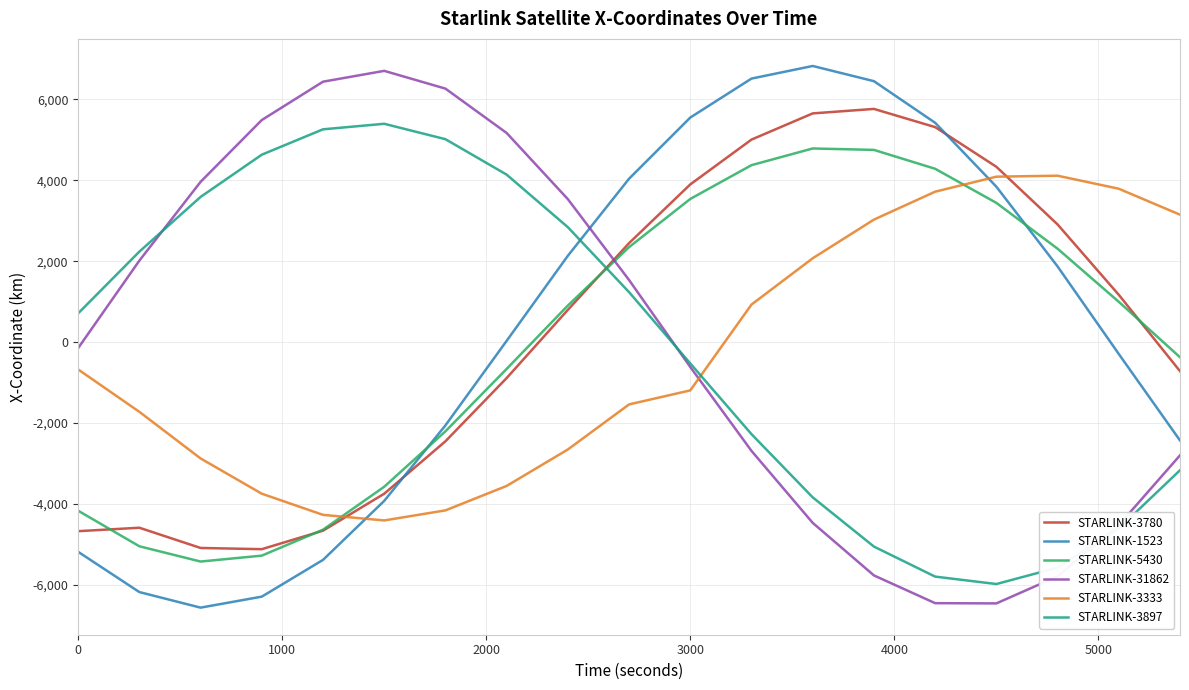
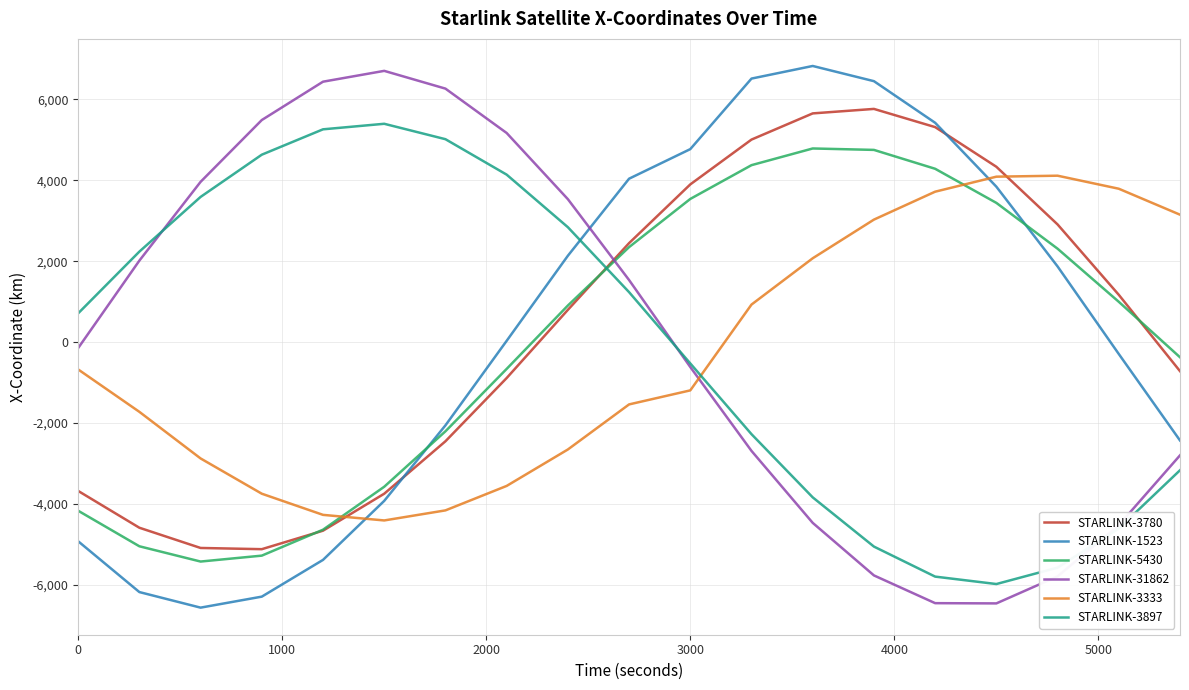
STARLINK-3780, 0: -4,700 -> -3,700
STARLINK-1523, 0: -5,200 -> -4,900
STARLINK-1523, 3000: 5,600 -> 4,800
